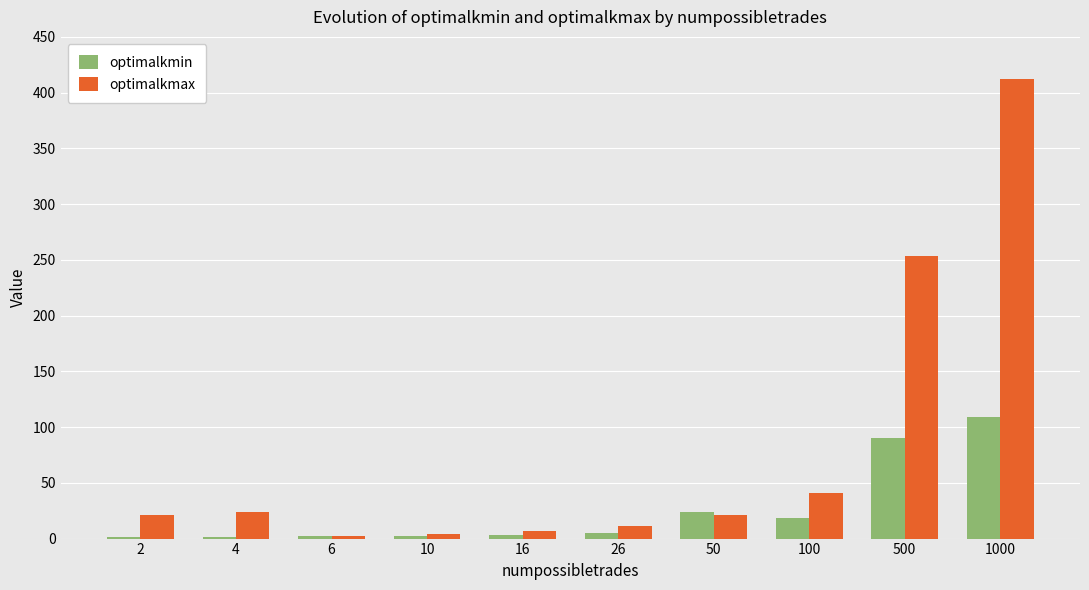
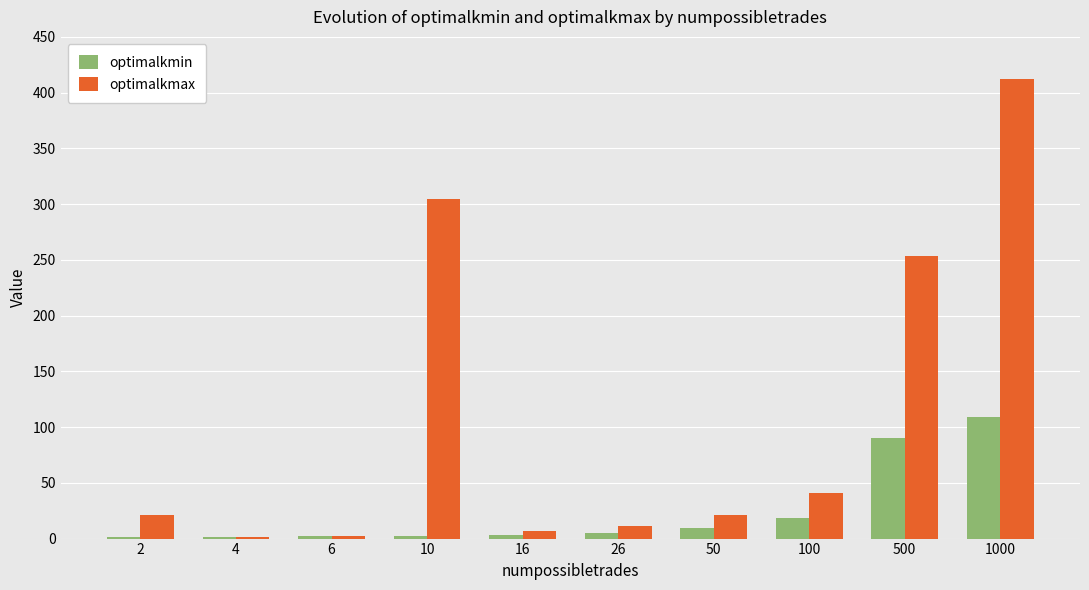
optimalkmax, 4: 24 -> 2
optimalkmax, 10: 4 -> 305
optimalkmin, 50: 24 -> 9
